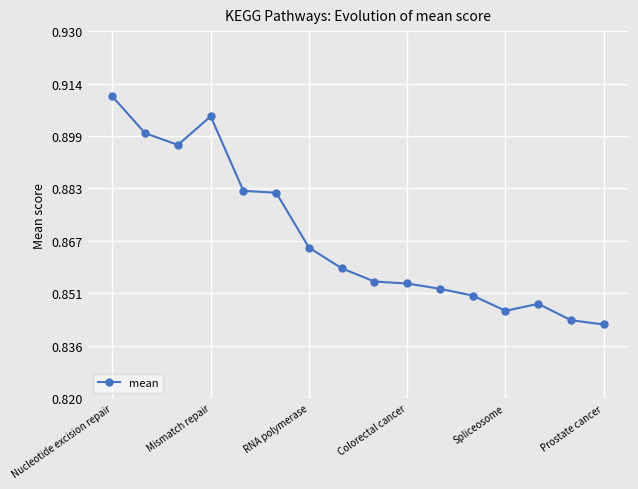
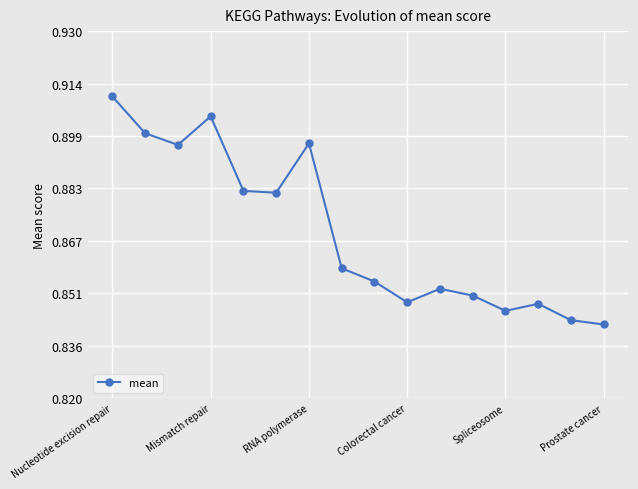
RNA polymerase: 0.865 -> 0.896
Colorectal cancer: 0.854 -> 0.849
